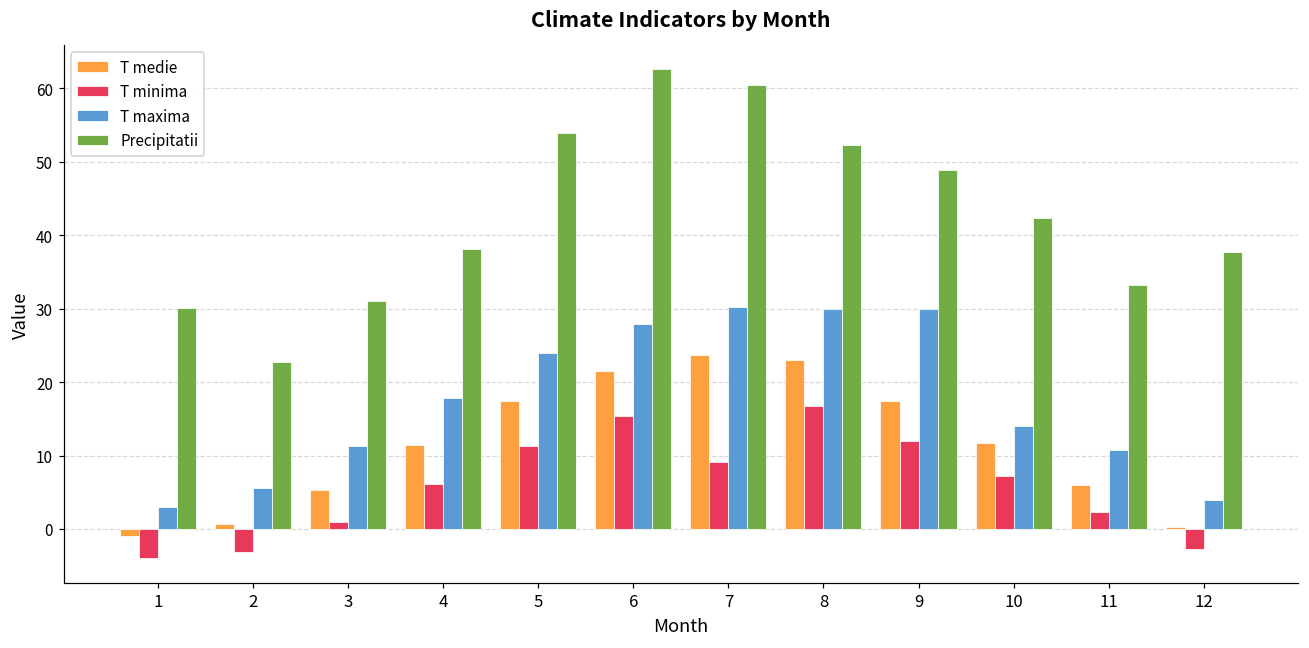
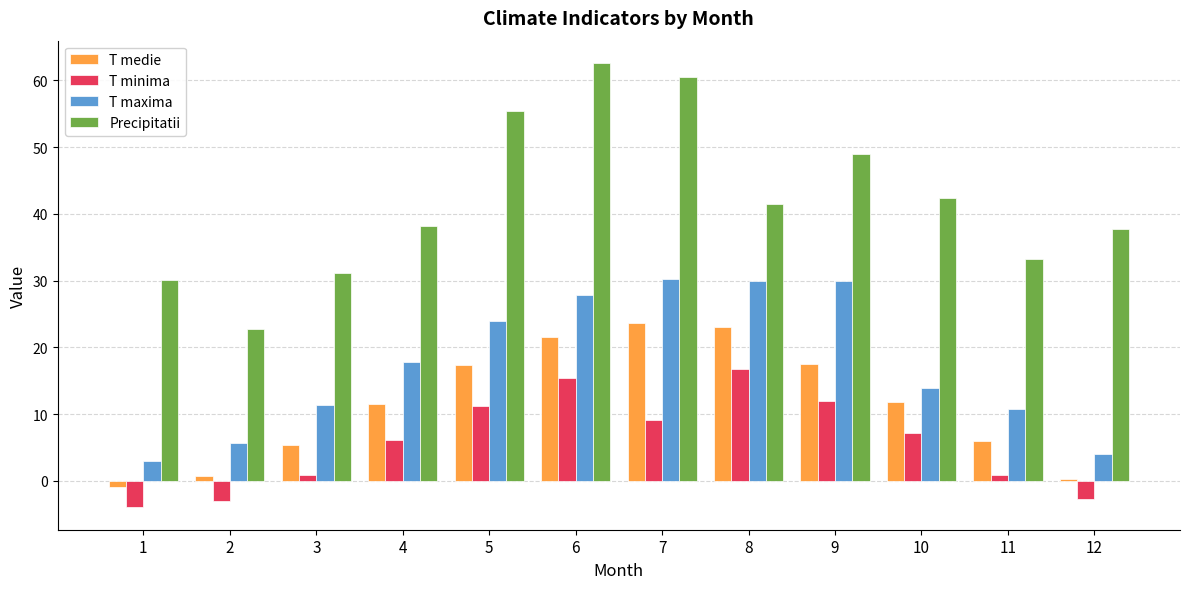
Precipitatii, 5: 54 -> 55
Precipitatii, 8: 52 -> 41
T minima, 11: 2 -> 1
